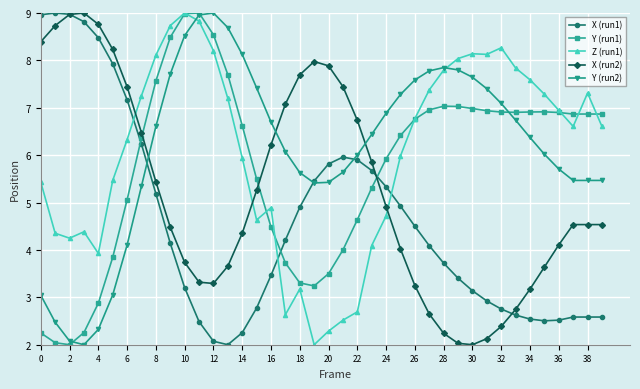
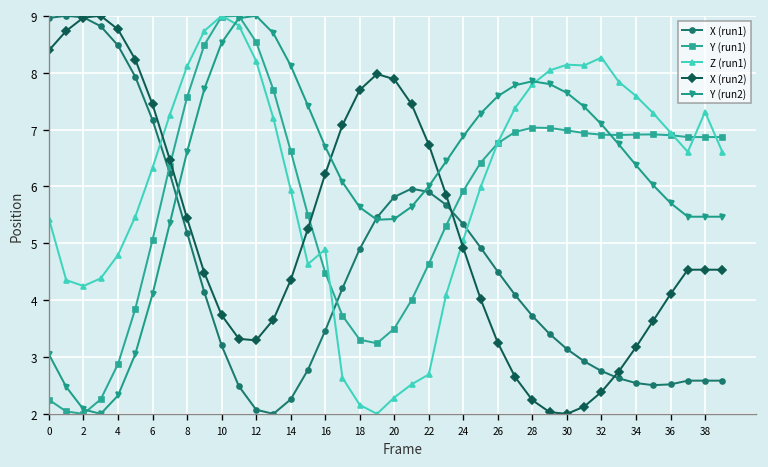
Z (run1), 4: 3.9 -> 4.8
Z (run1), 18: 3.2 -> 2.2
Z (run1), 24: 4.7 -> 5.1
